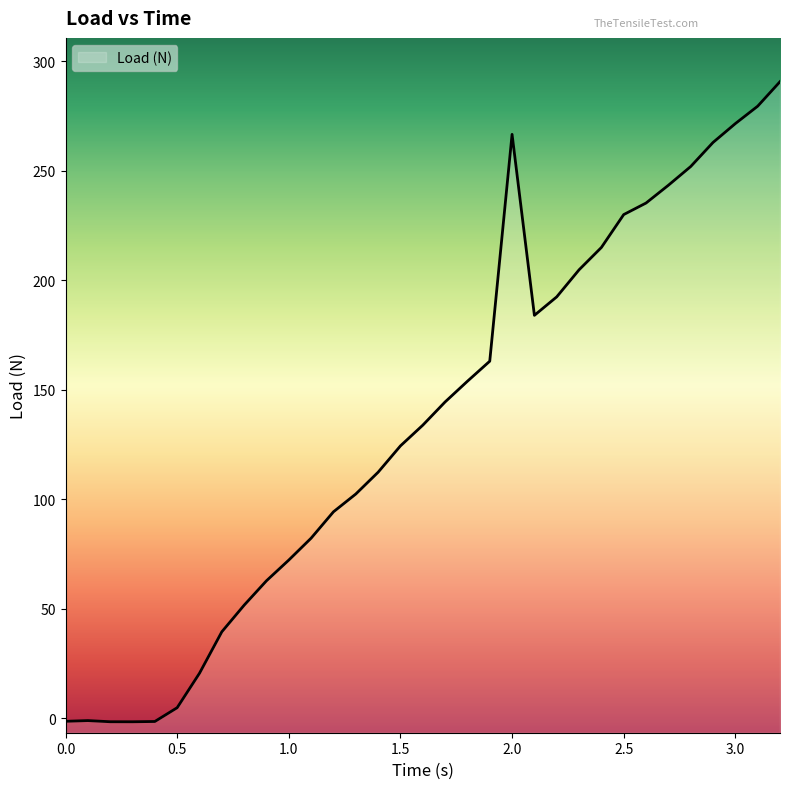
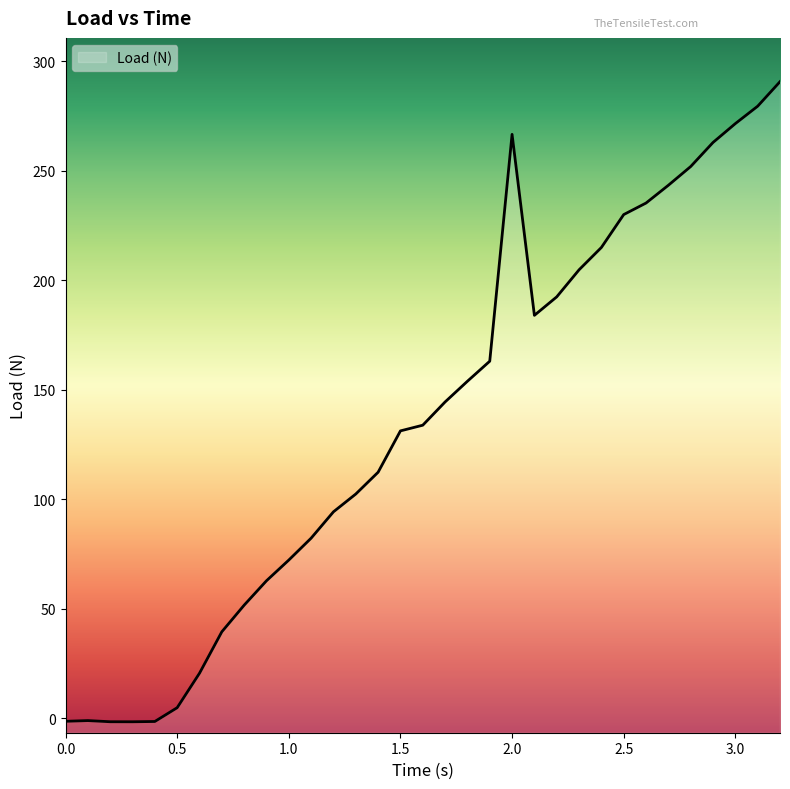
1.5: 124 -> 131
